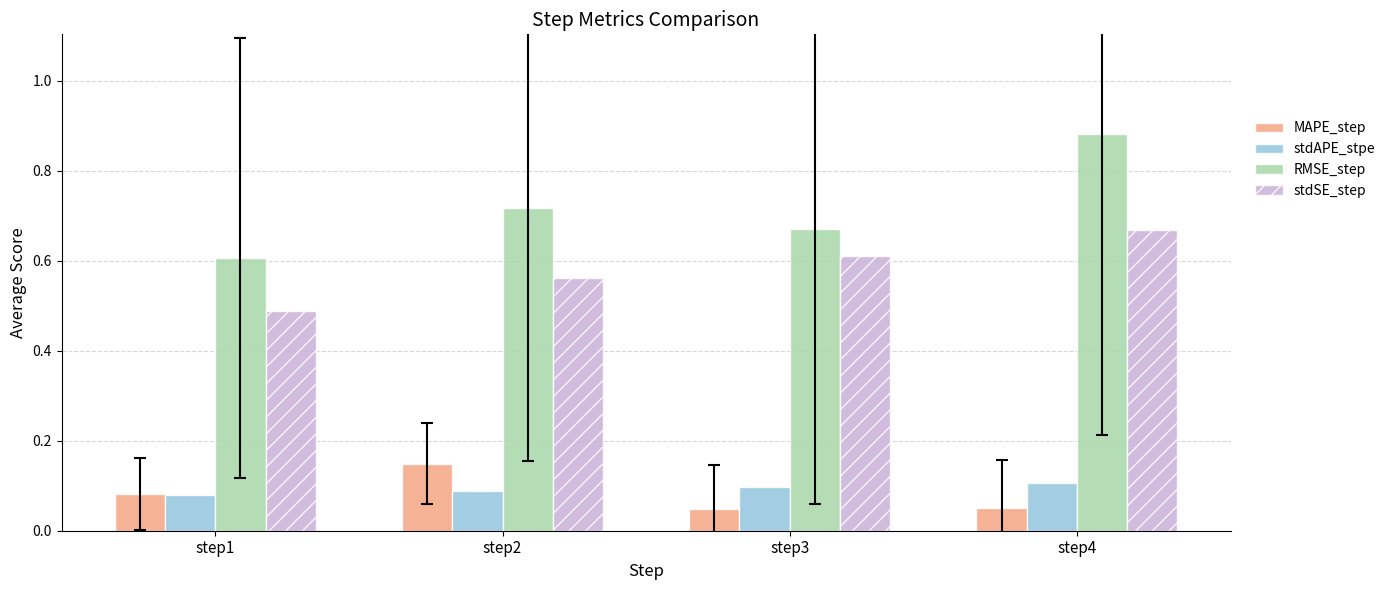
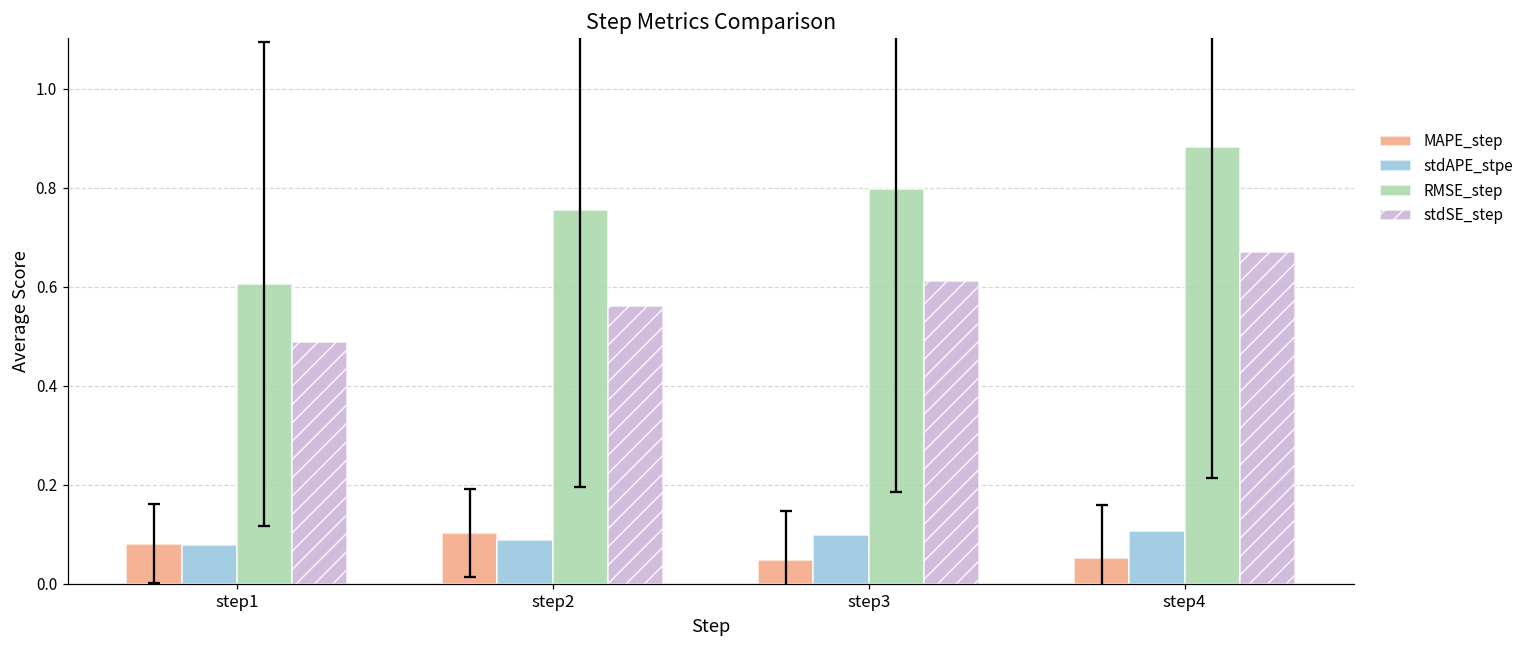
MAPE_step, step2: 0.15 -> 0.10
RMSE_step, step2: 0.72 -> 0.76
RMSE_step, step3: 0.67 -> 0.80
